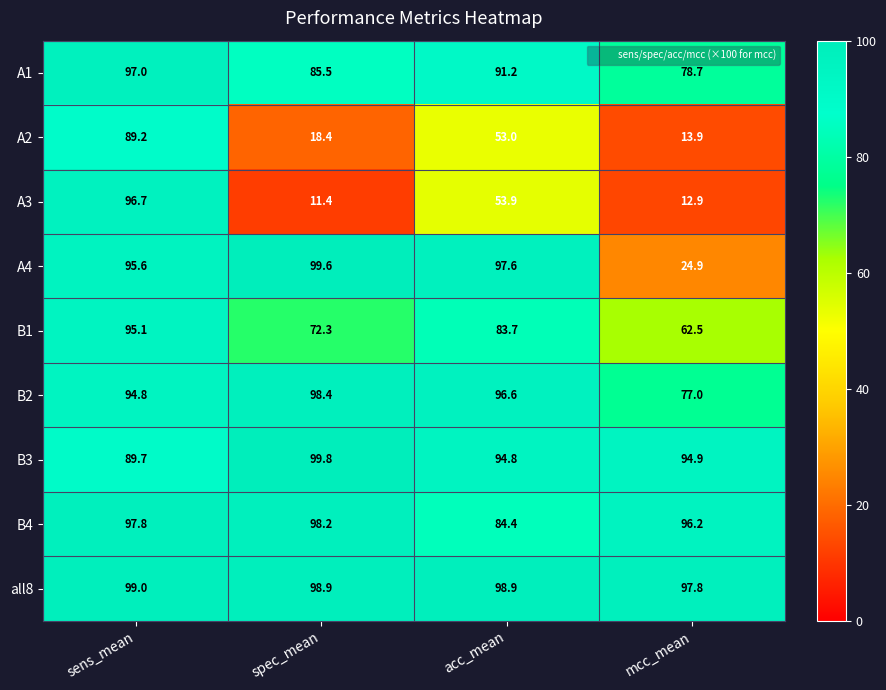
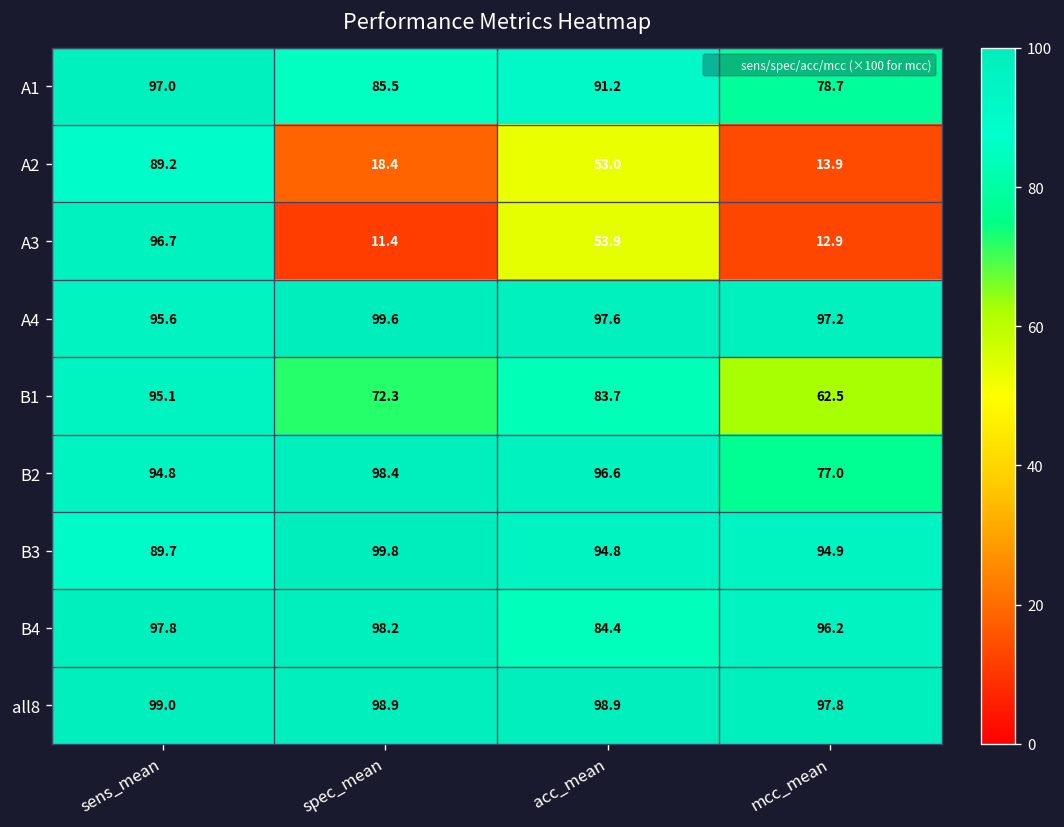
A4, mcc_mean: 24.9 -> 97.2
